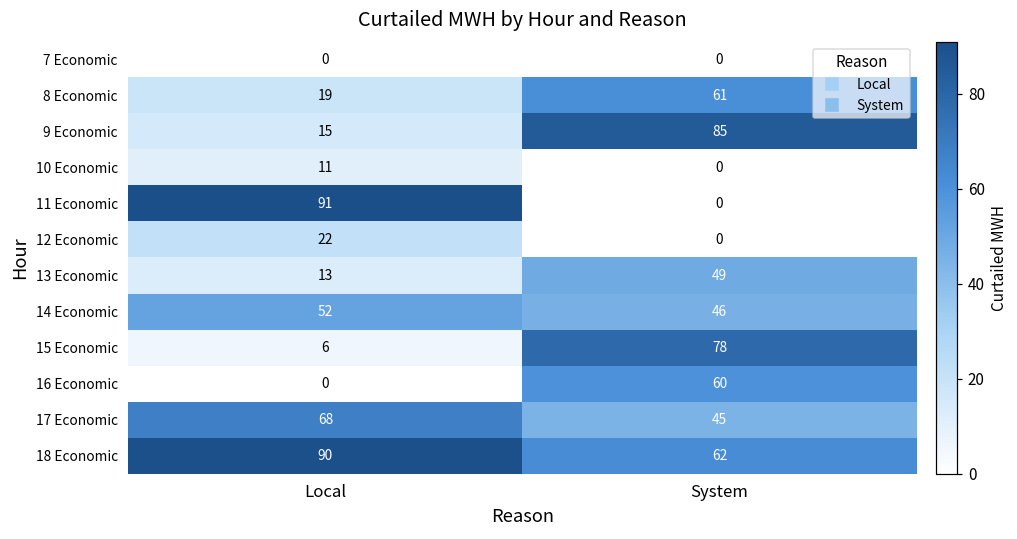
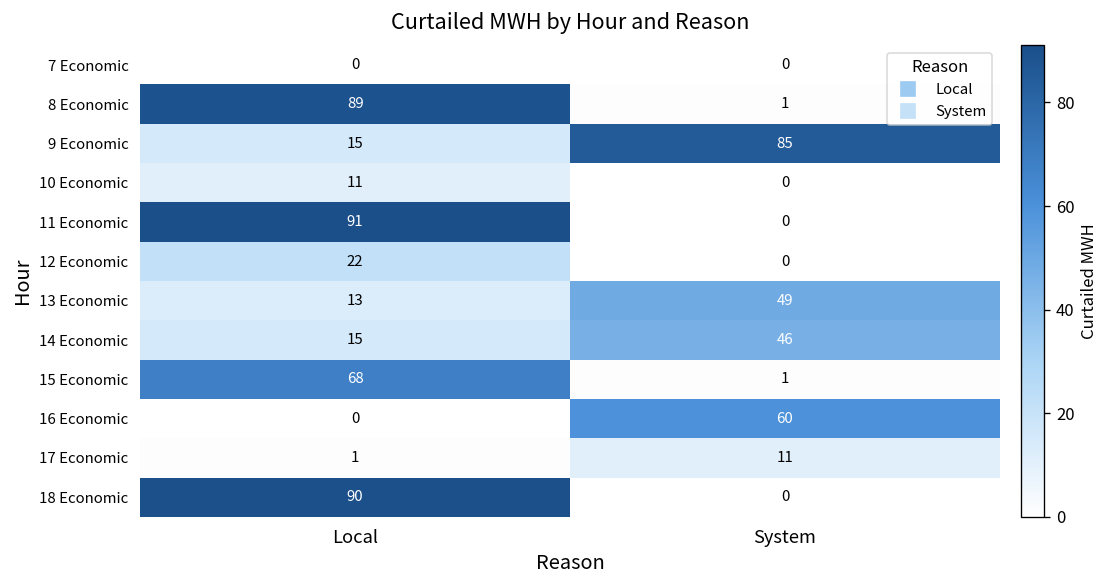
8 Economic, Local: 19 -> 89
8 Economic, System: 61 -> 1
14 Economic, Local: 52 -> 15
15 Economic, Local: 6 -> 68
15 Economic, System: 78 -> 1
17 Economic, Local: 68 -> 1
17 Economic, System: 45 -> 11
18 Economic, System: 62 -> 0
